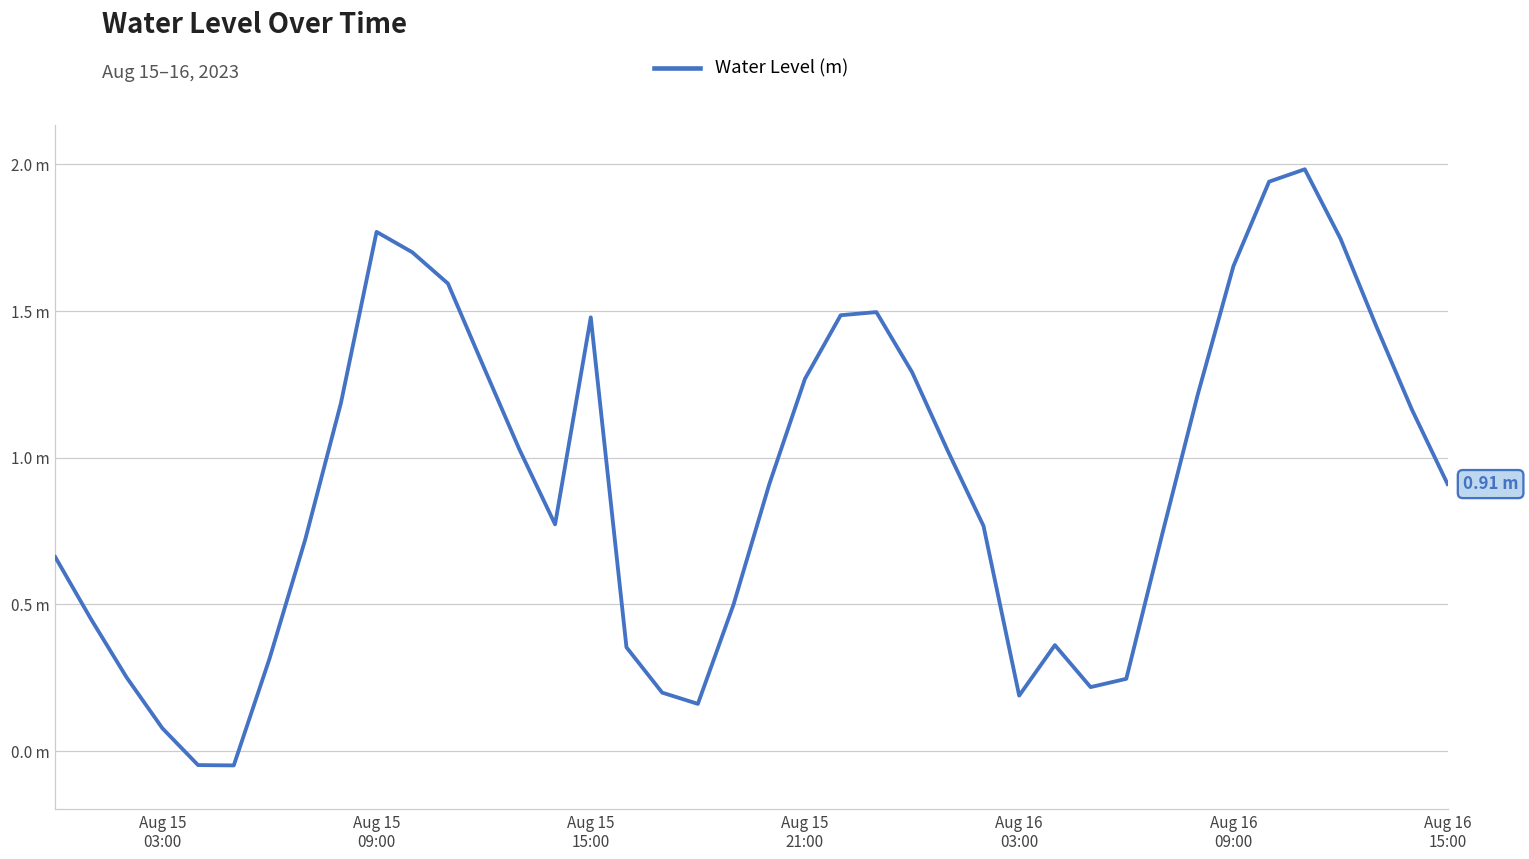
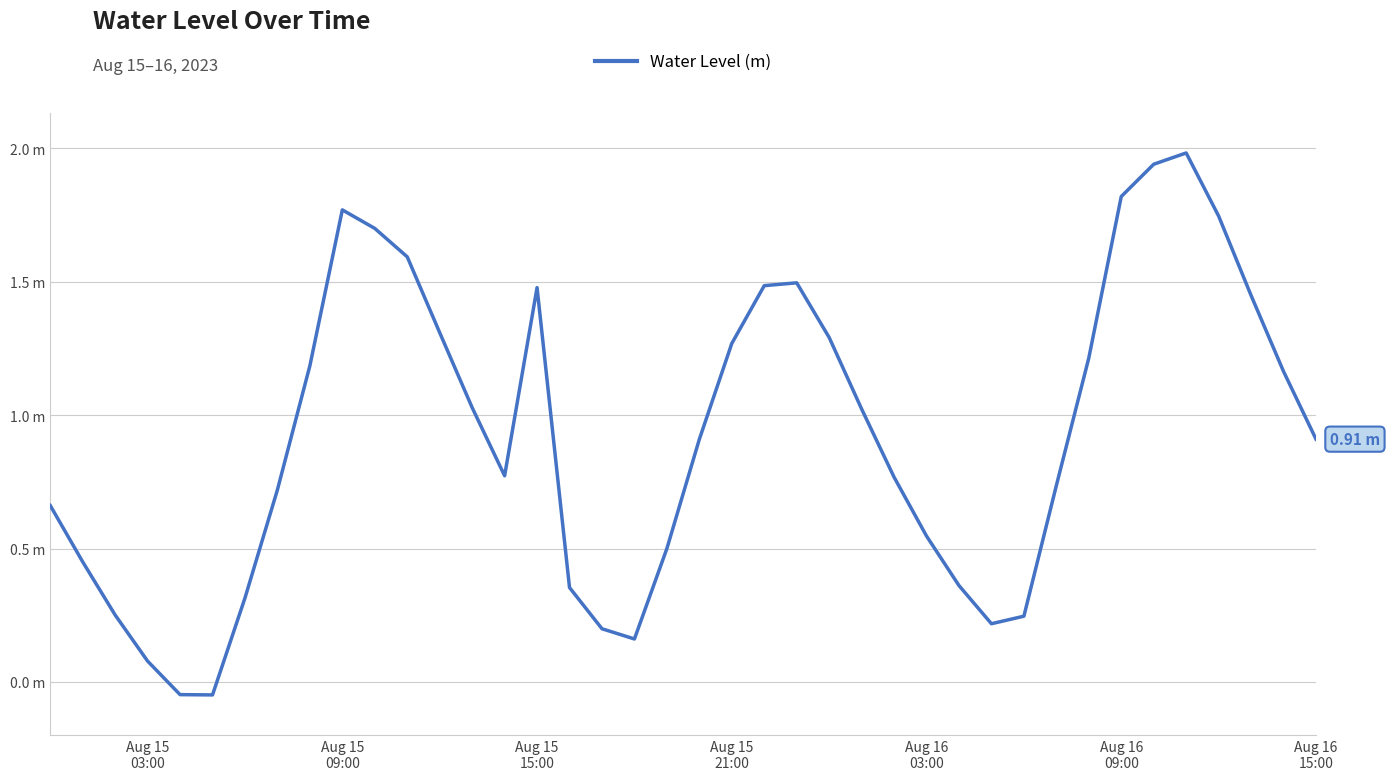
Aug 16 03:00: 0.19 m -> 0.55 m
Aug 16 09:00: 1.65 m -> 1.82 m
